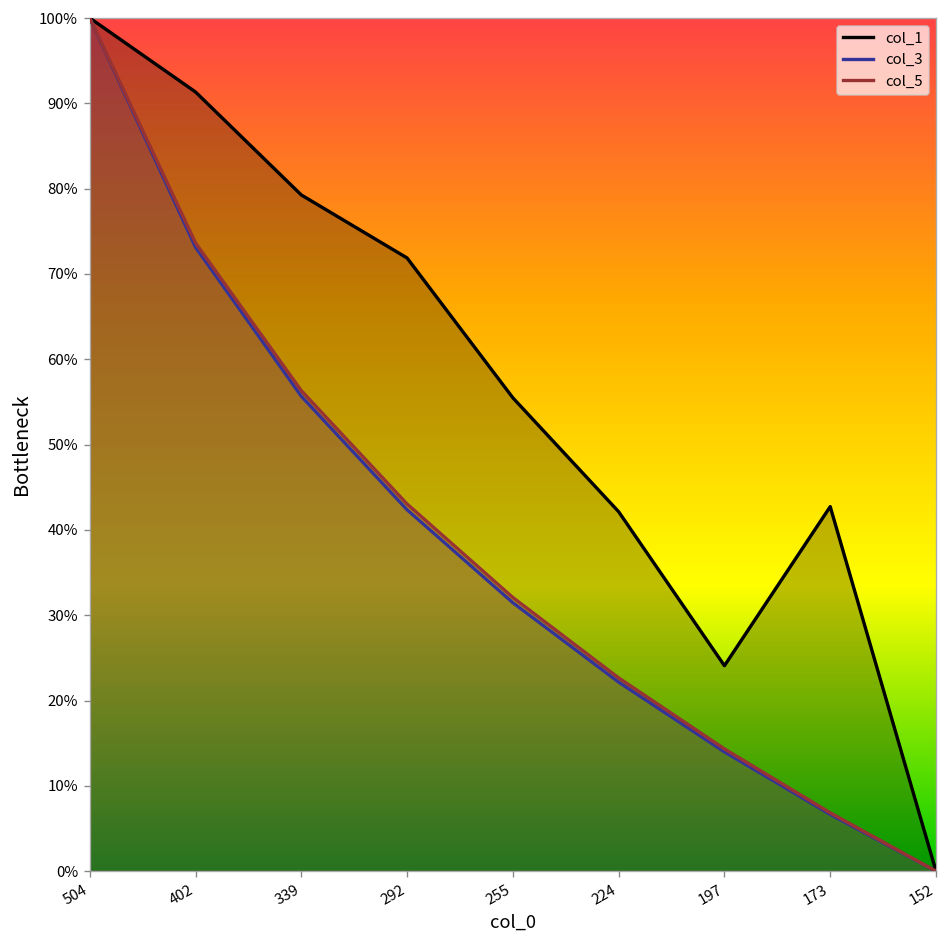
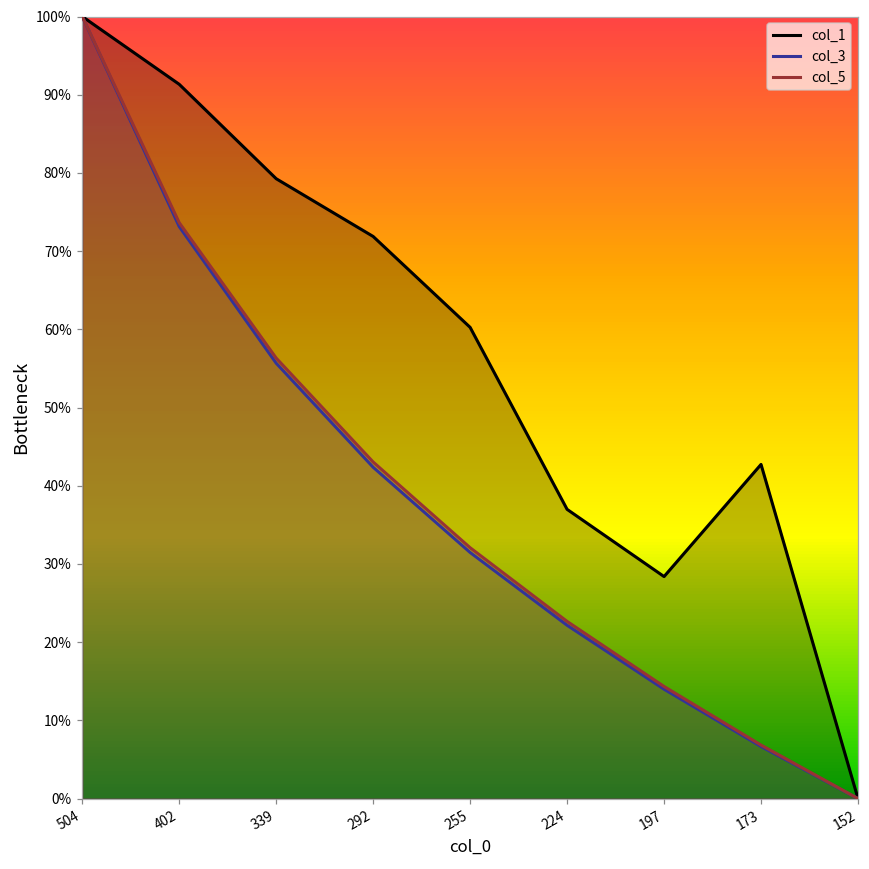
col_1, 255: 55% -> 60%
col_1, 224: 42% -> 37%
col_1, 197: 24% -> 28%
